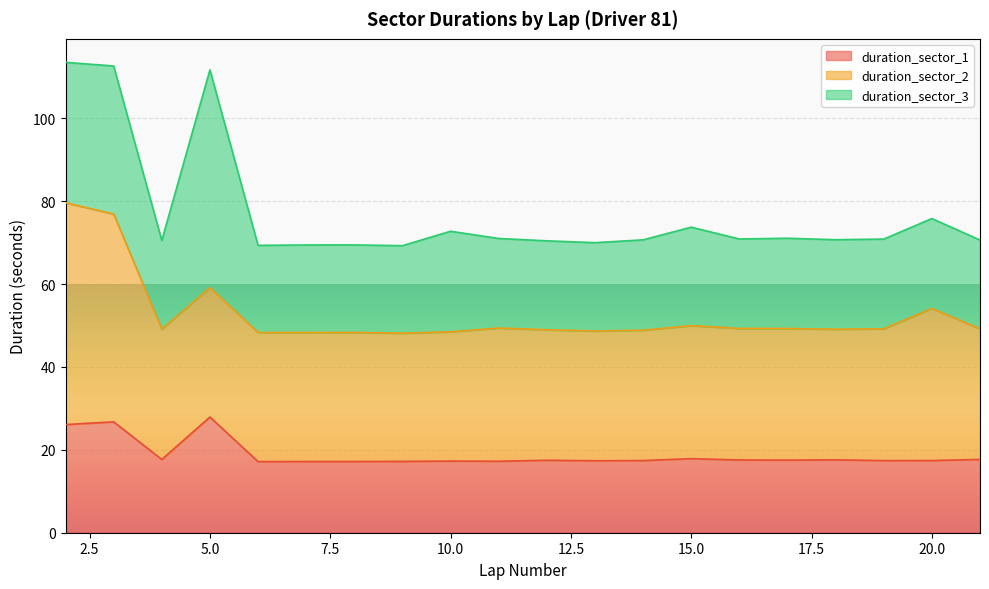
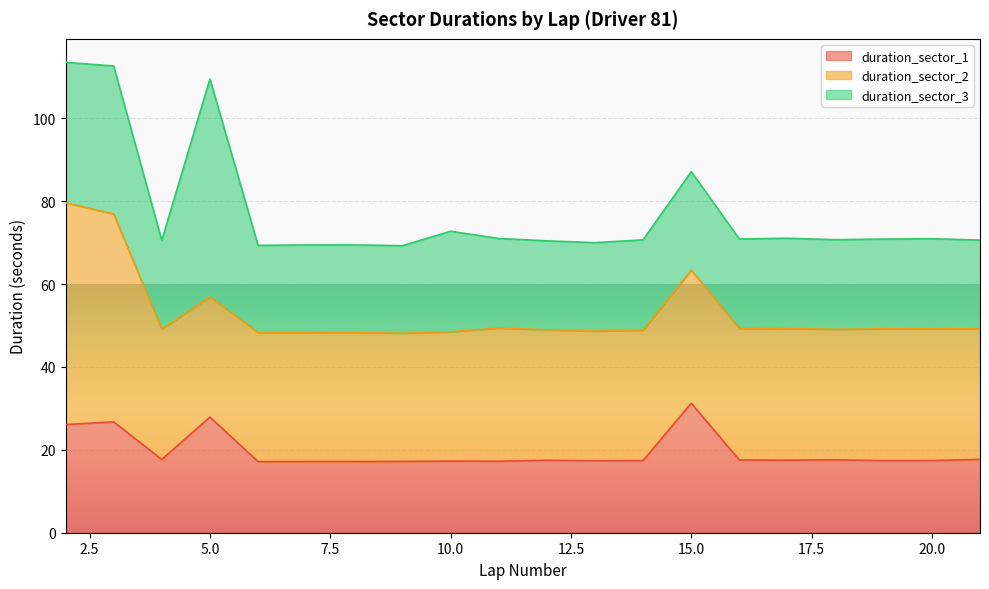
duration_sector_2, 5.0: 31 -> 29
duration_sector_1, 15.0: 18 -> 31
duration_sector_2, 20.0: 37 -> 32
